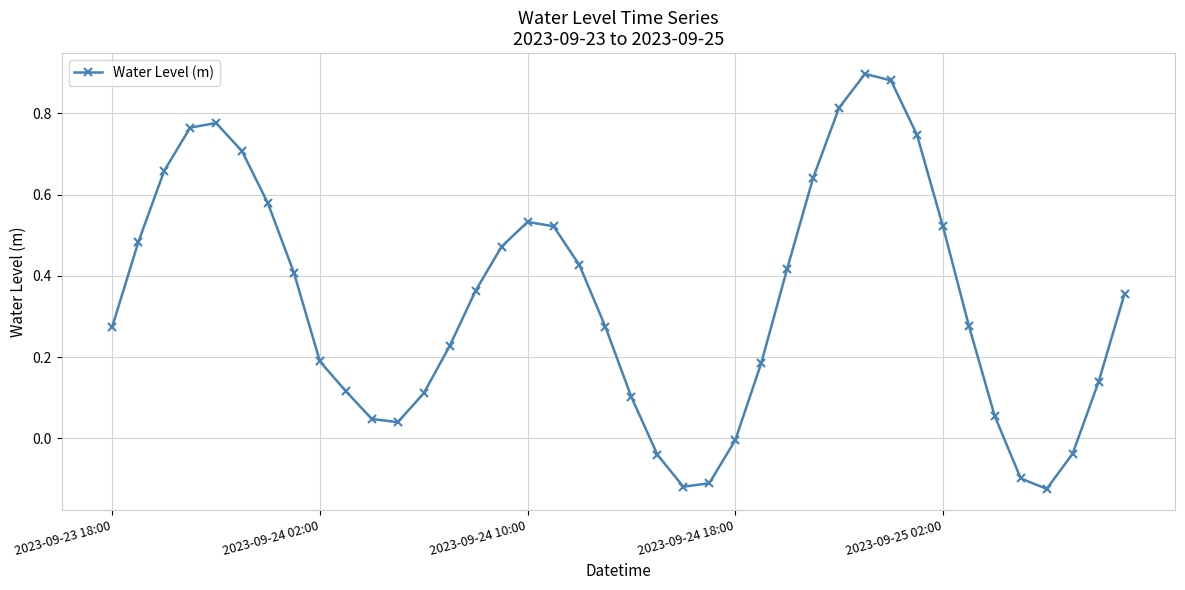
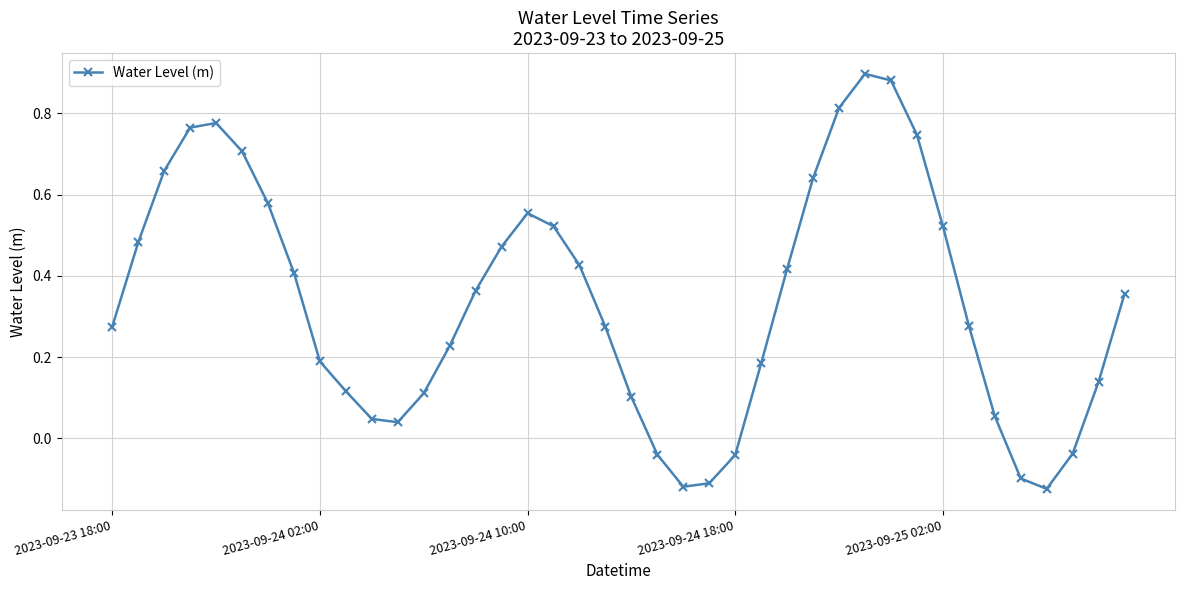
2023-09-24 10:00: 0.53 -> 0.55
2023-09-24 18:00: -0.01 -> -0.04
